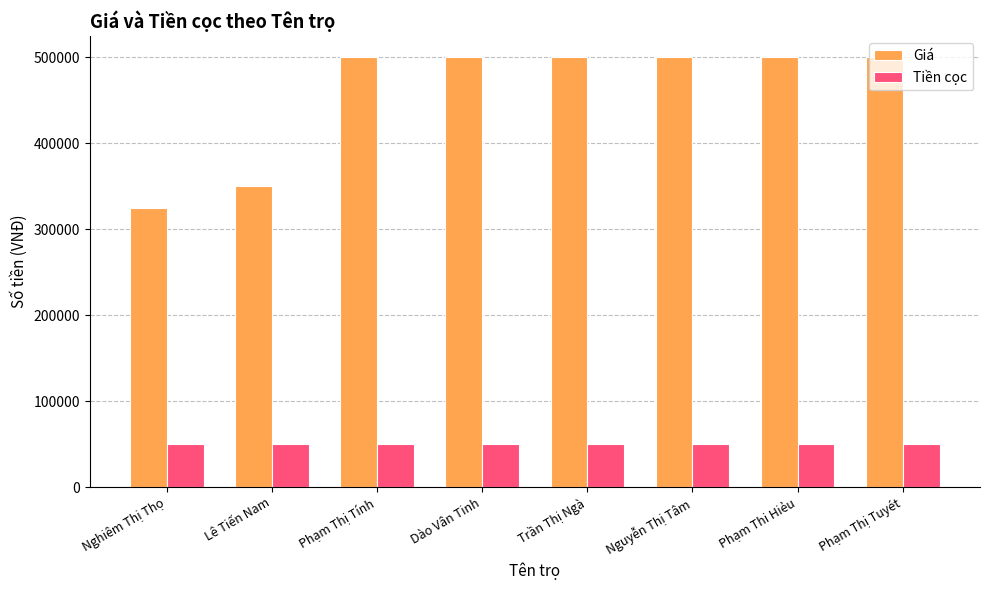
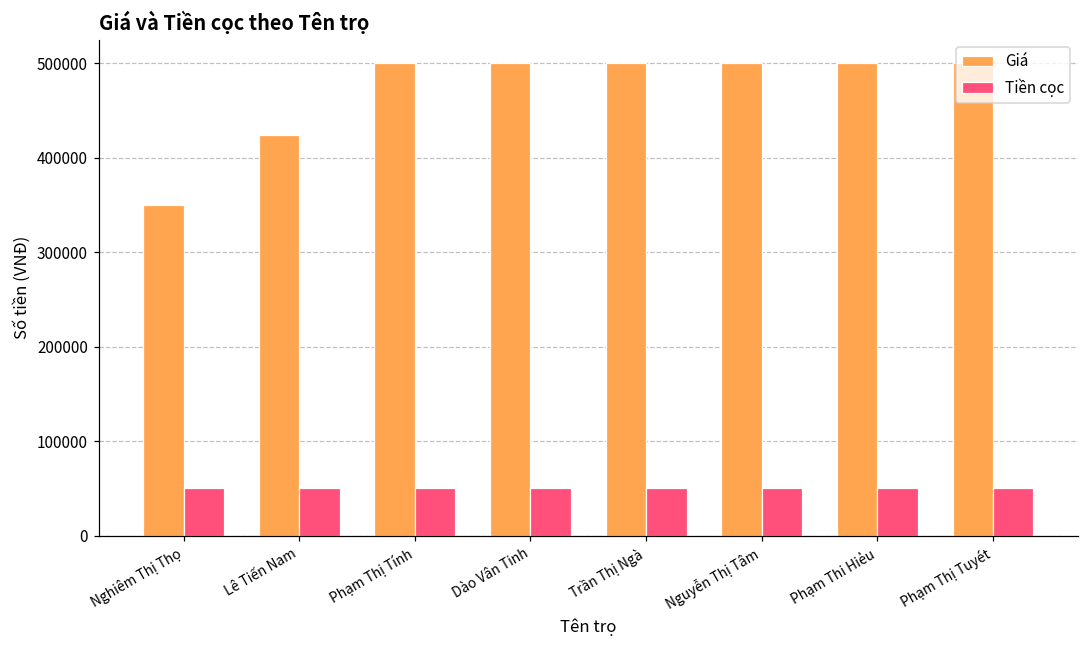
Giá, Nghiêm Thị Thọ: 320000 -> 350000
Giá, Lê Tiến Nam: 350000 -> 420000
